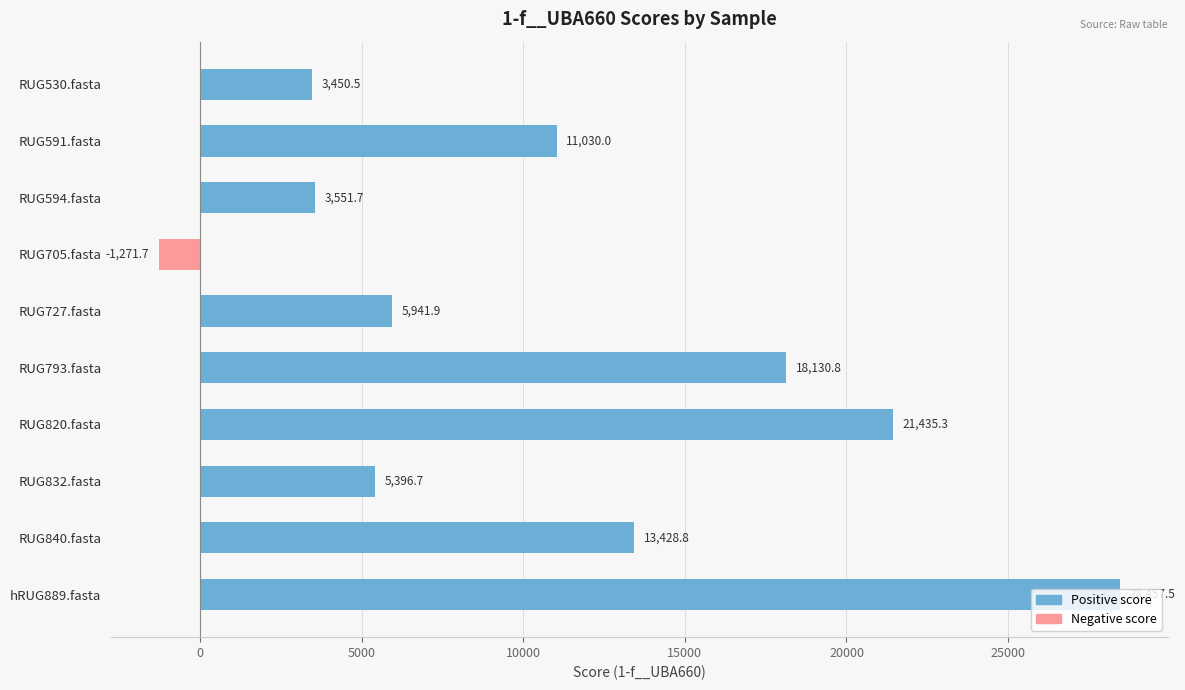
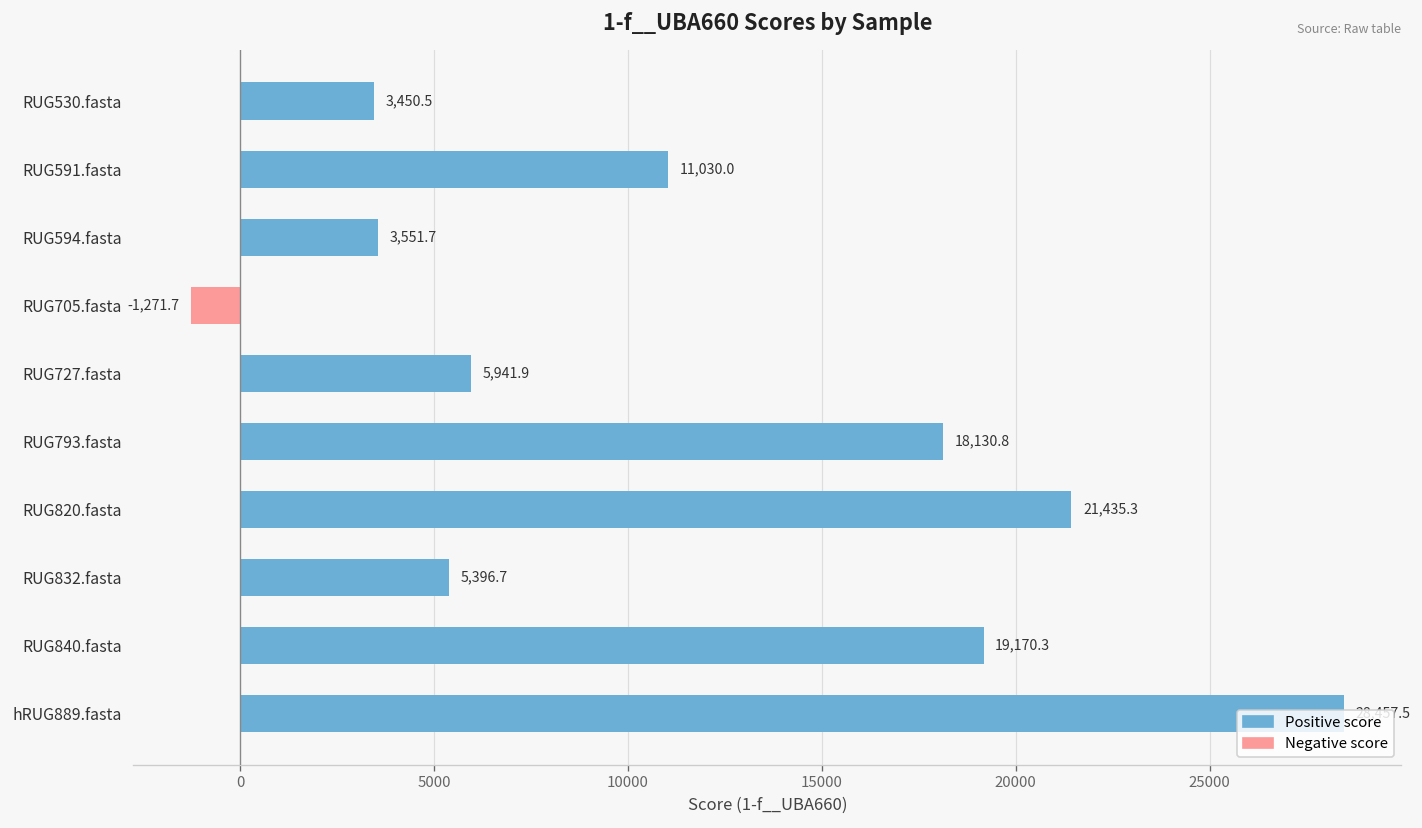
RUG840.fasta: 13,428.8 -> 19,170.3
